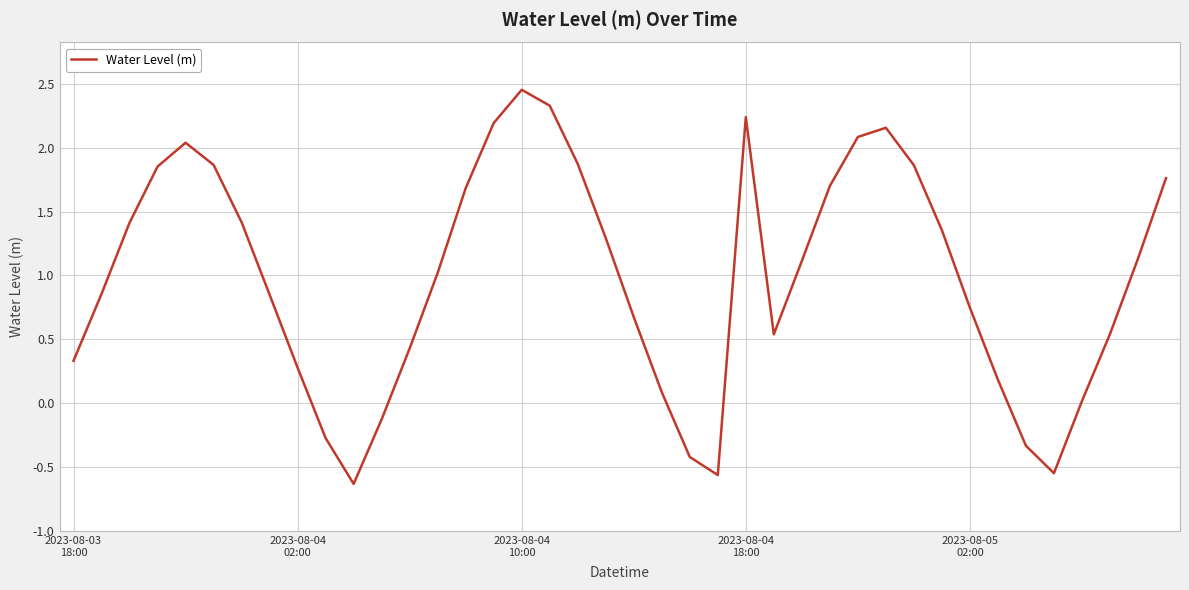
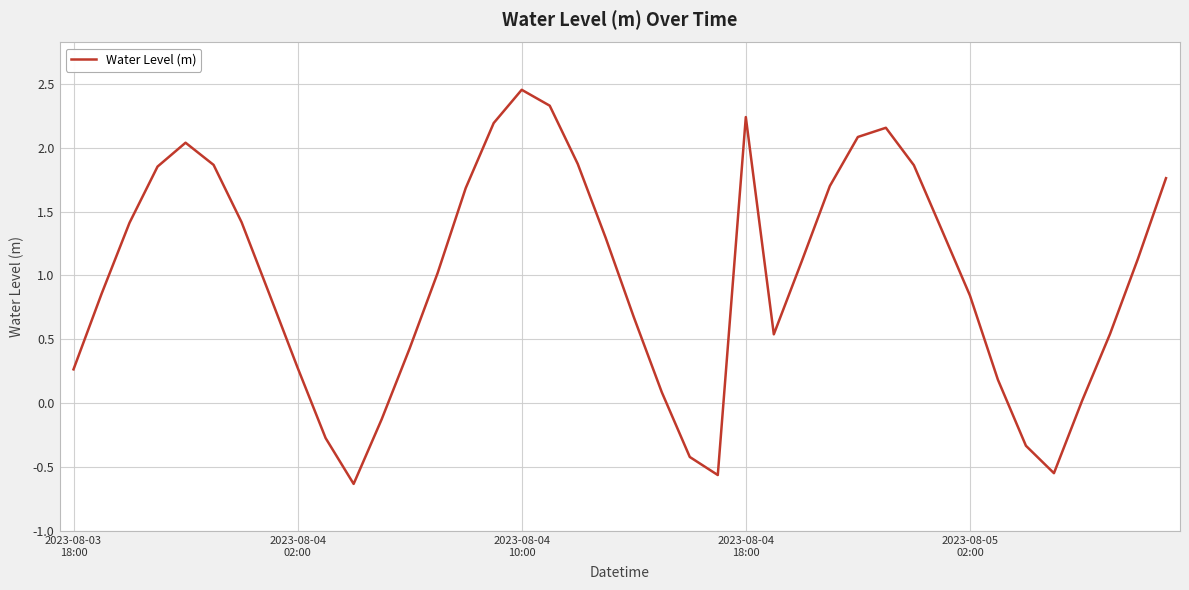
2023-08-03 18:00: 0.33 -> 0.26
2023-08-05 02:00: 0.75 -> 0.84
